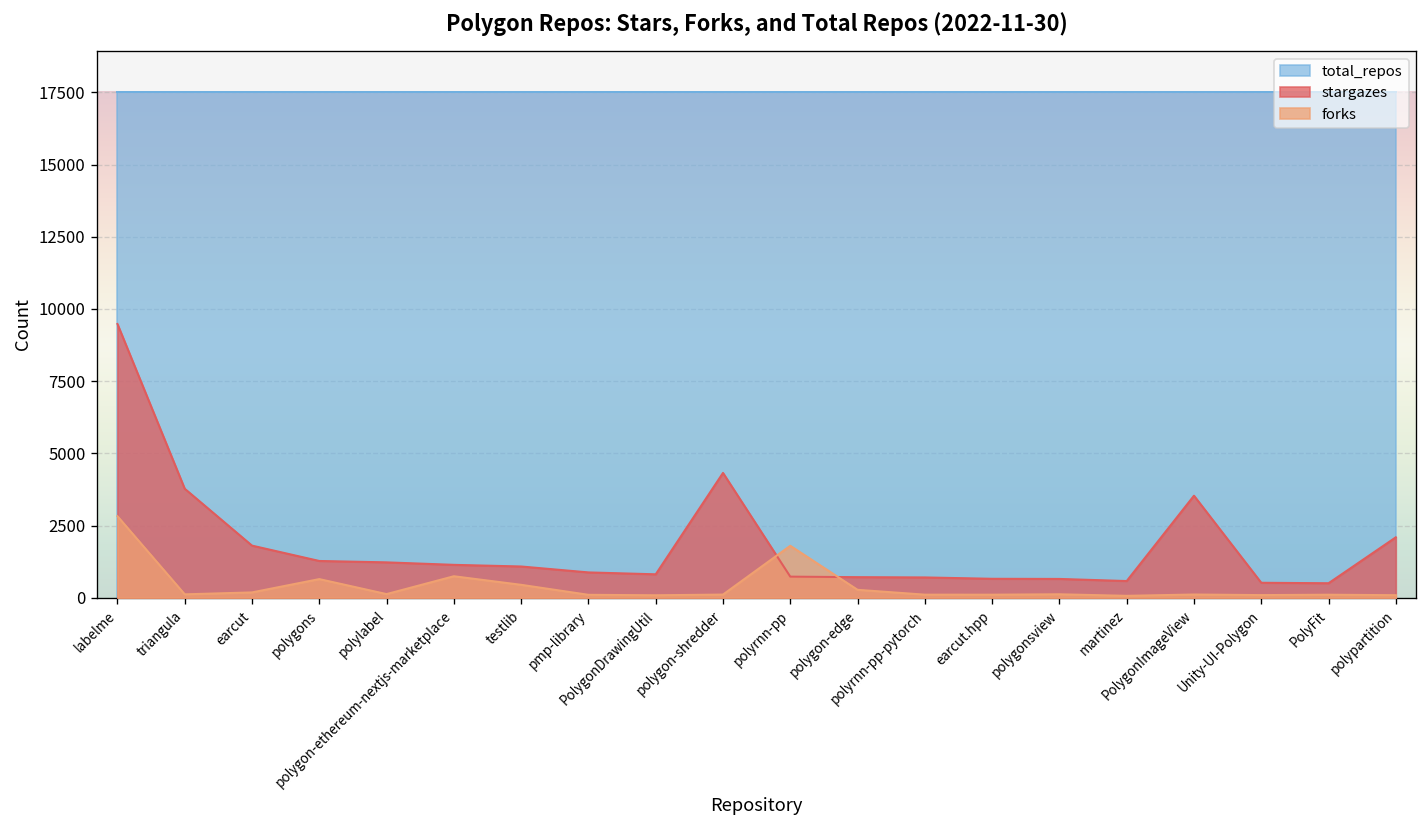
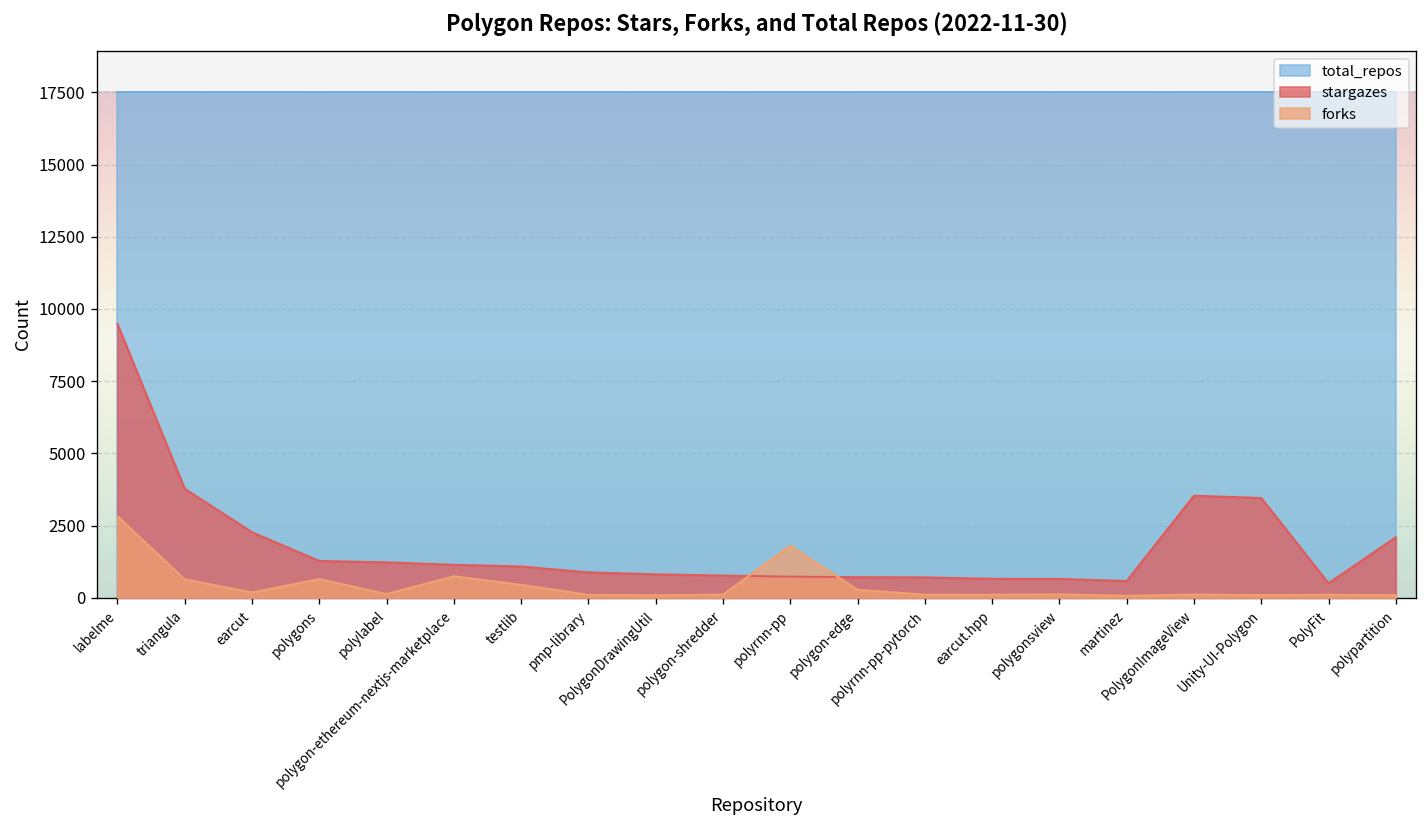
forks, triangula: 100 -> 600
stargazes, earcut: 1800 -> 2300
stargazes, polygon-shredder: 4300 -> 800
stargazes, Unity-UI-Polygon: 500 -> 3500
